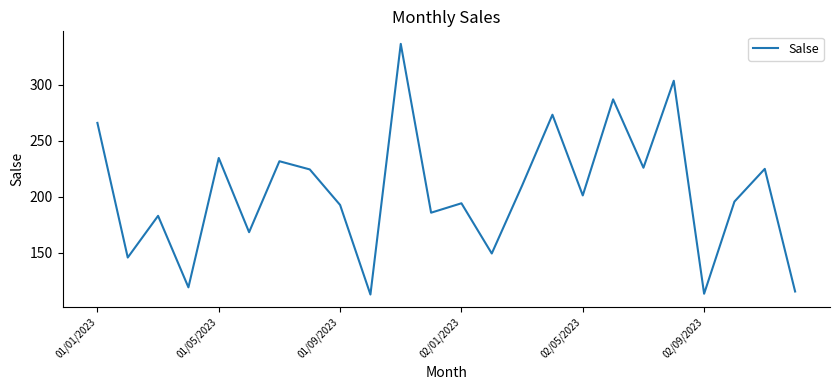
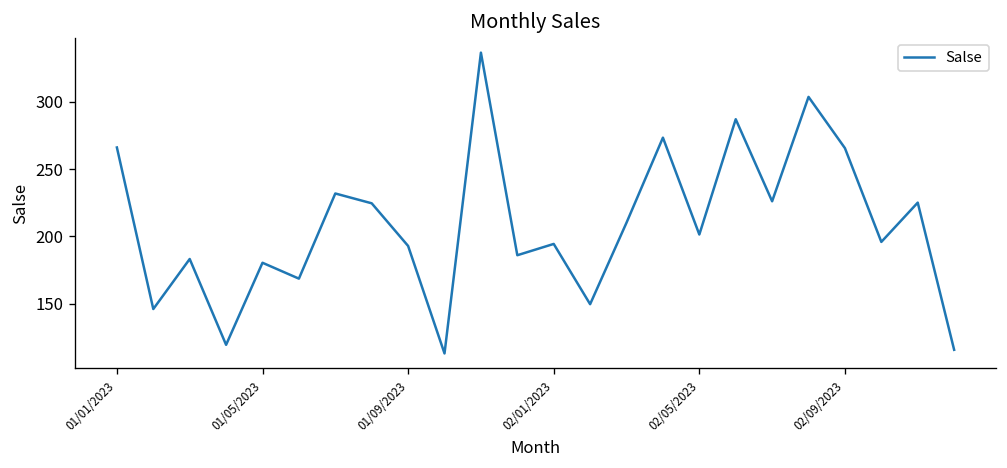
01/05/2023: 235 -> 180
02/09/2023: 114 -> 266
